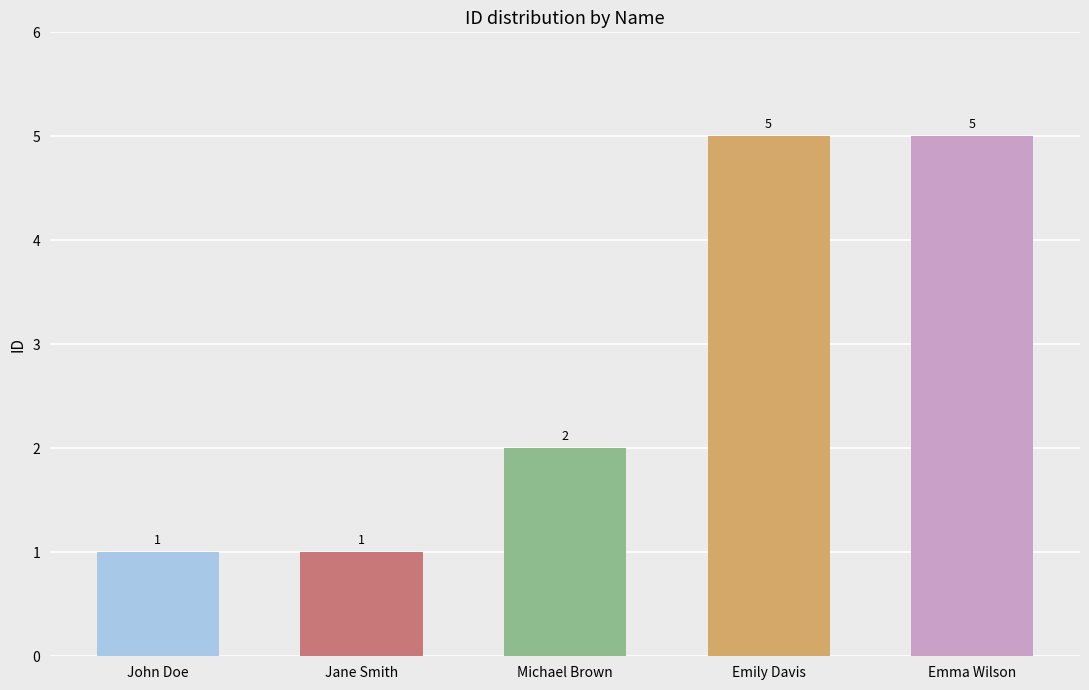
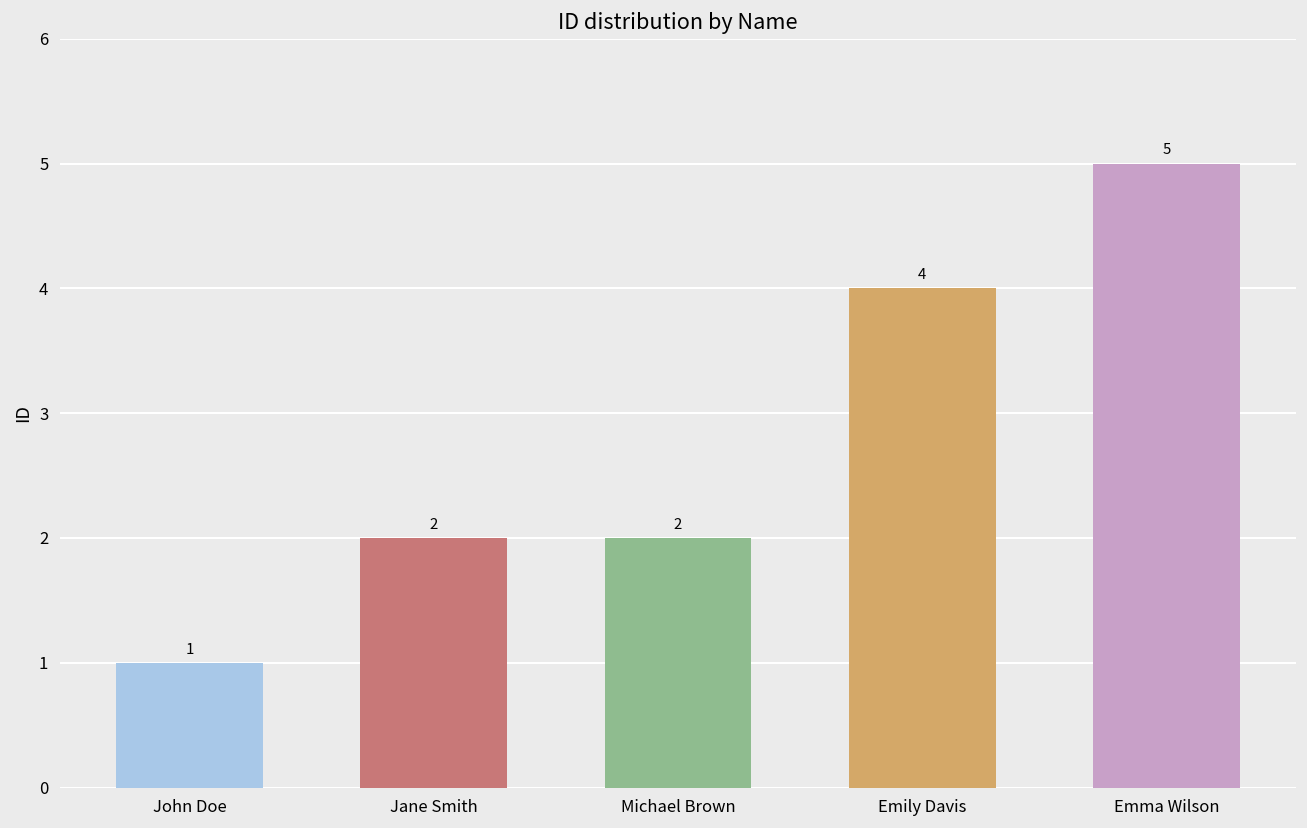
Jane Smith: 1 -> 2
Emily Davis: 5 -> 4
